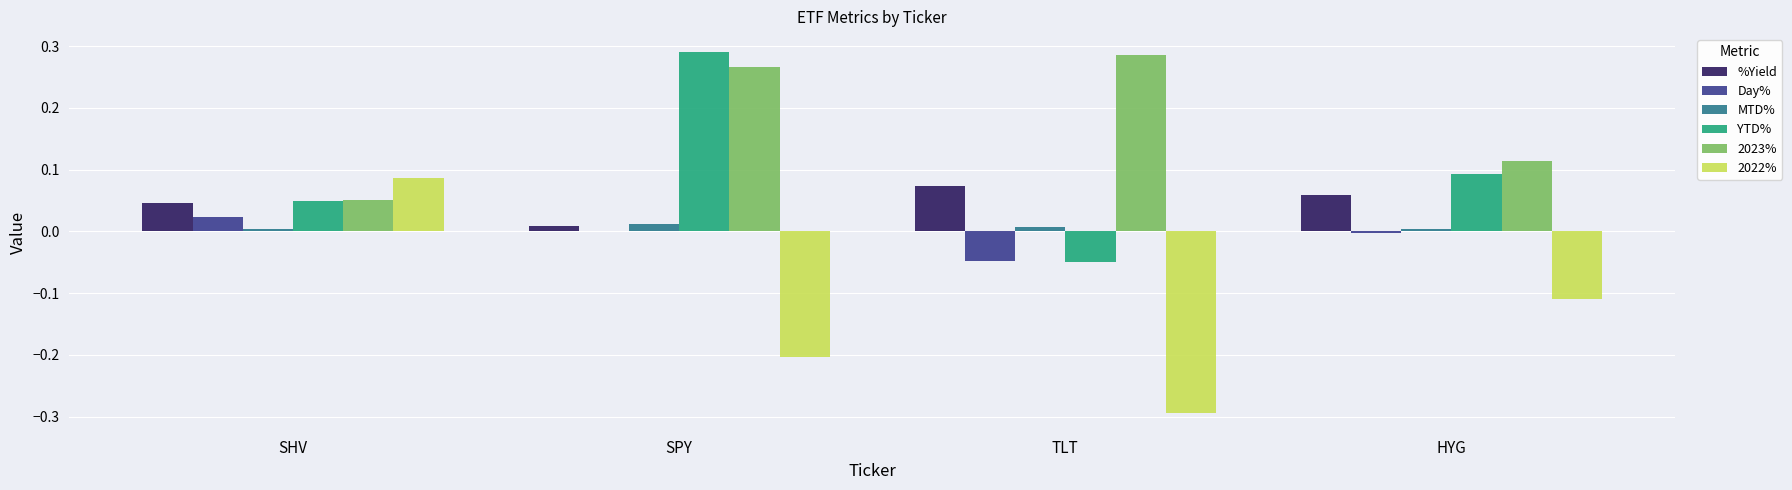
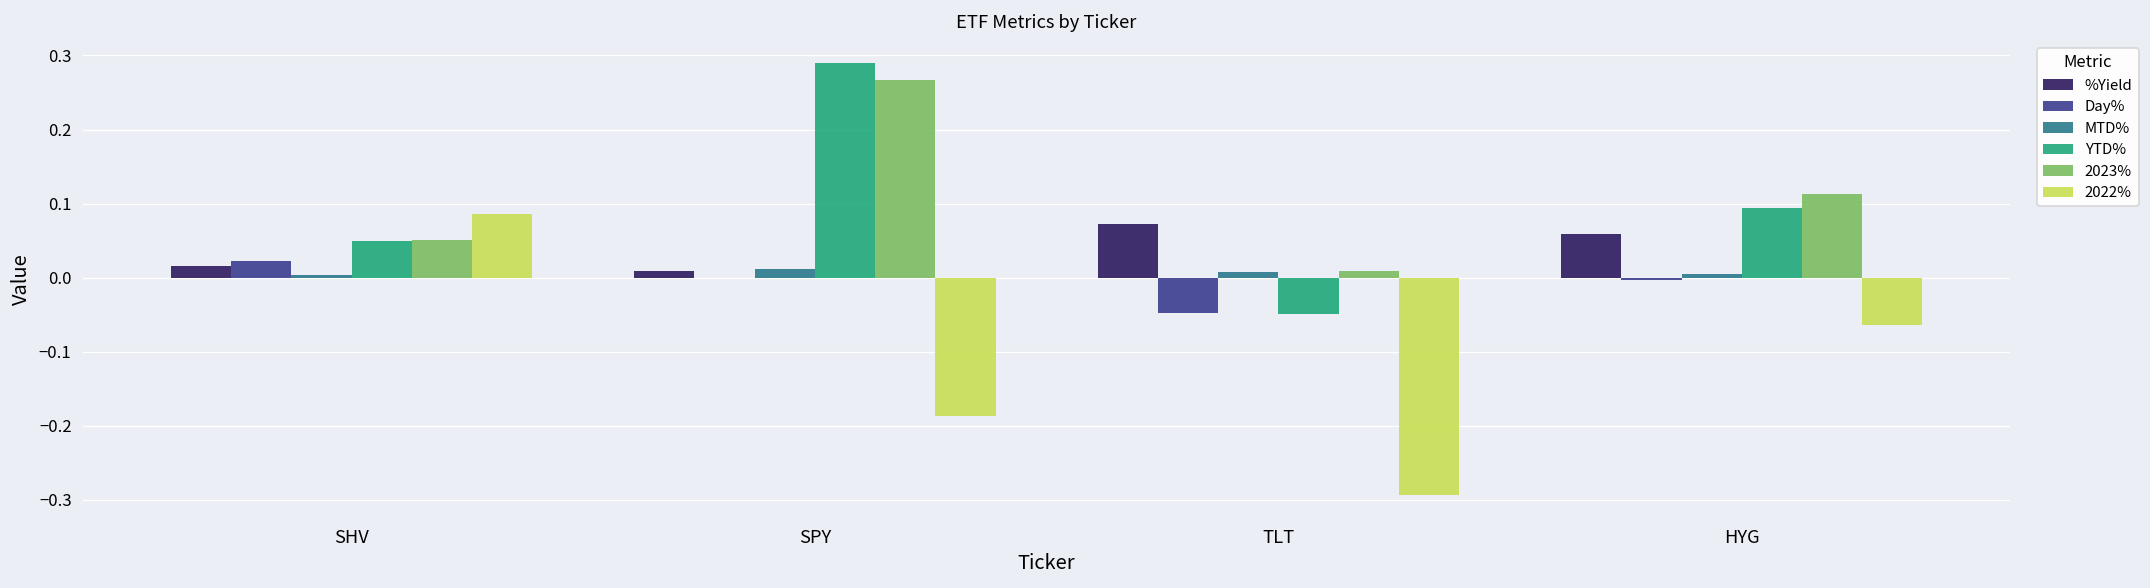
%Yield, SHV: 0.05 -> 0.02
2022%, SPY: -0.20 -> -0.19
2023%, TLT: 0.29 -> 0.01
2022%, HYG: -0.11 -> -0.06
